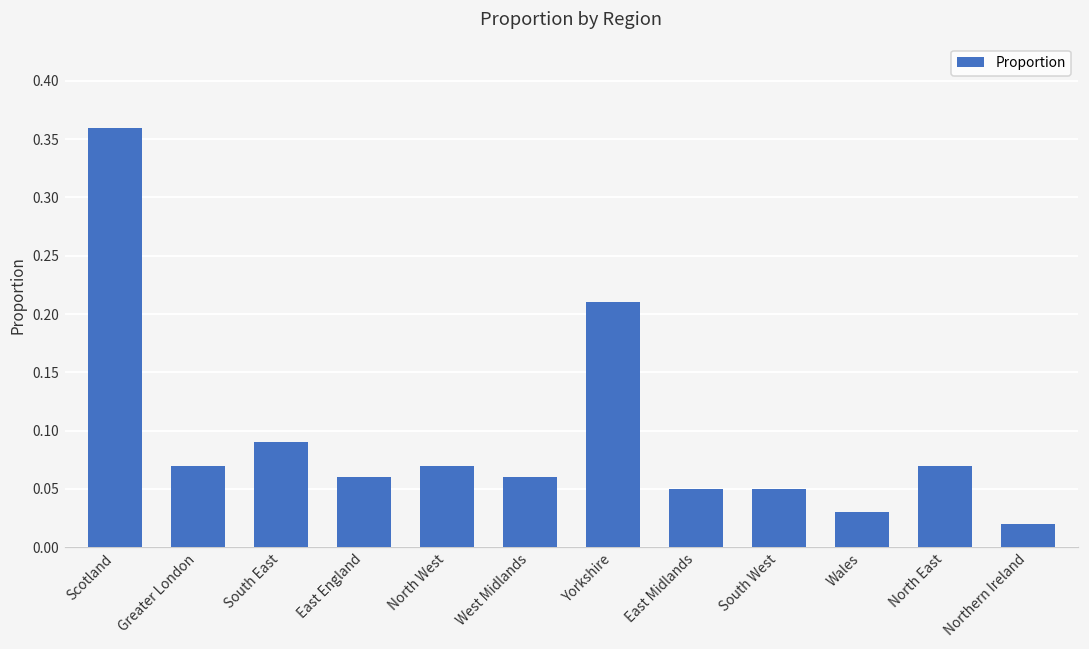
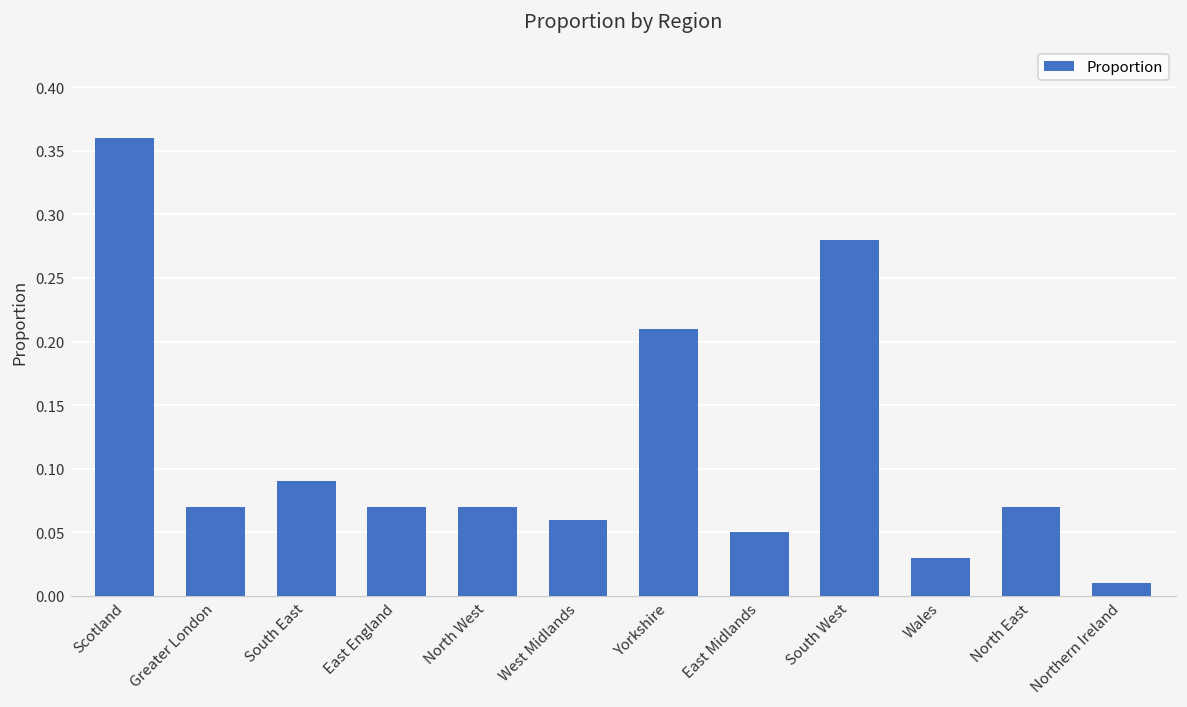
East England: 0.06 -> 0.07
South West: 0.05 -> 0.28
Northern Ireland: 0.02 -> 0.01
